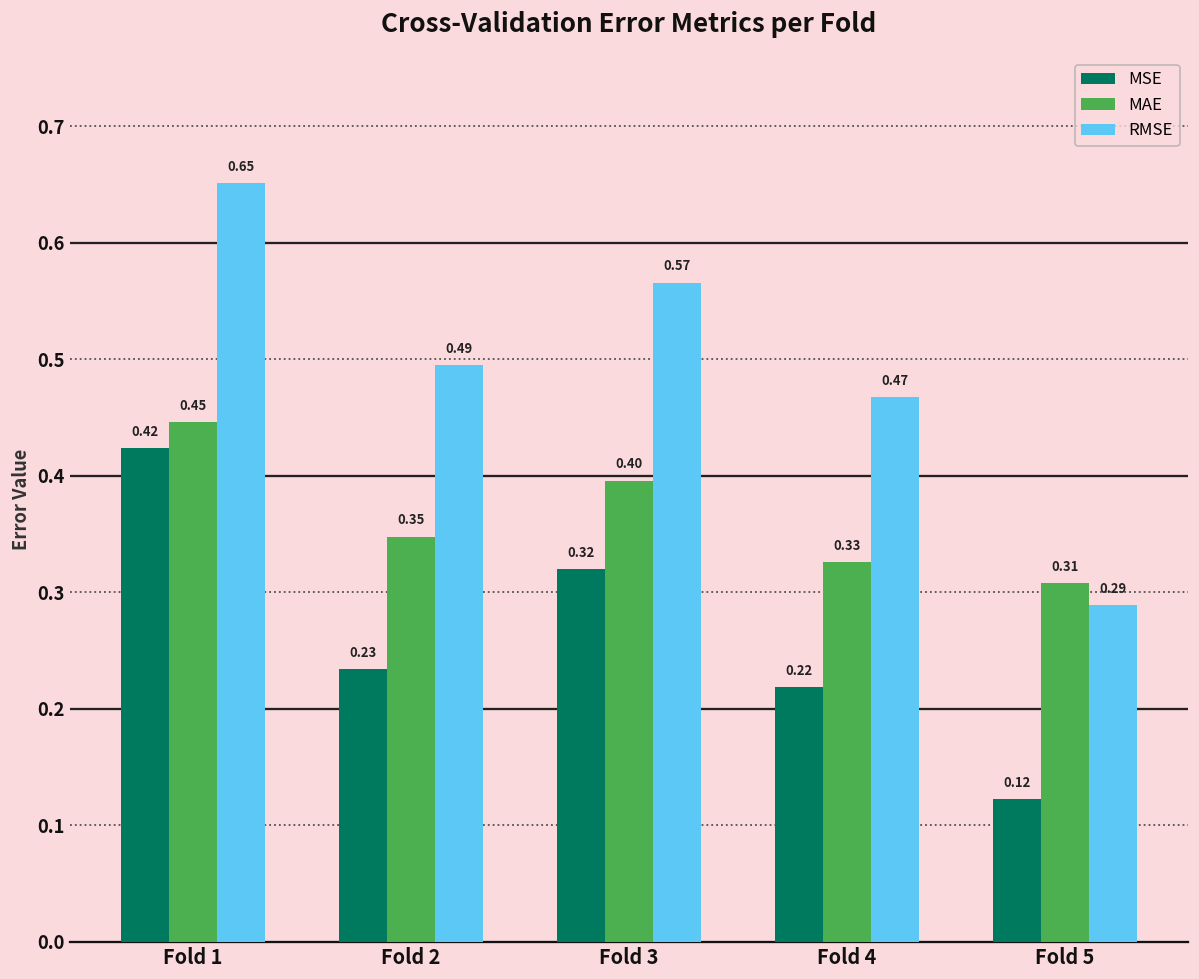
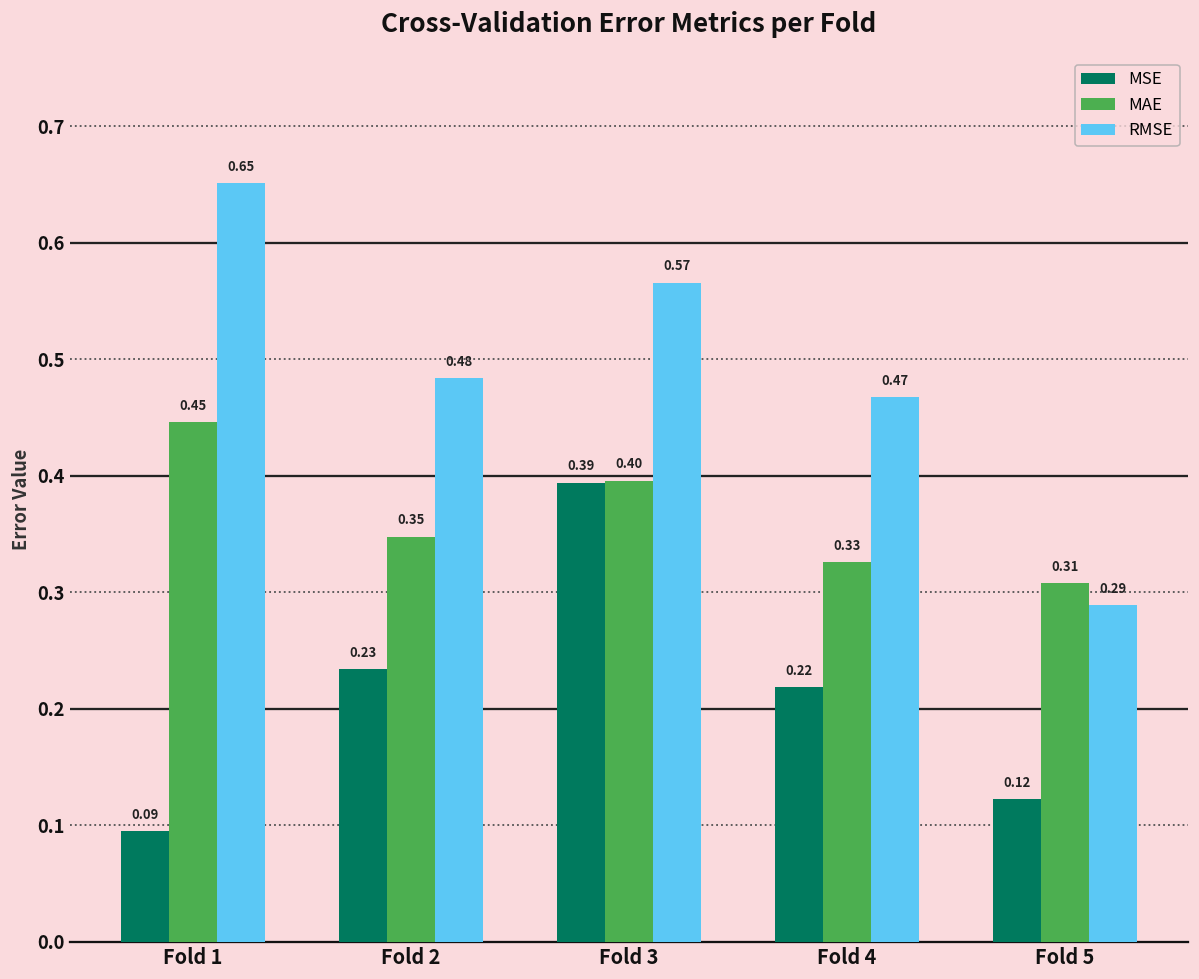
MSE, Fold 1: 0.42 -> 0.09
RMSE, Fold 2: 0.49 -> 0.48
MSE, Fold 3: 0.32 -> 0.39
